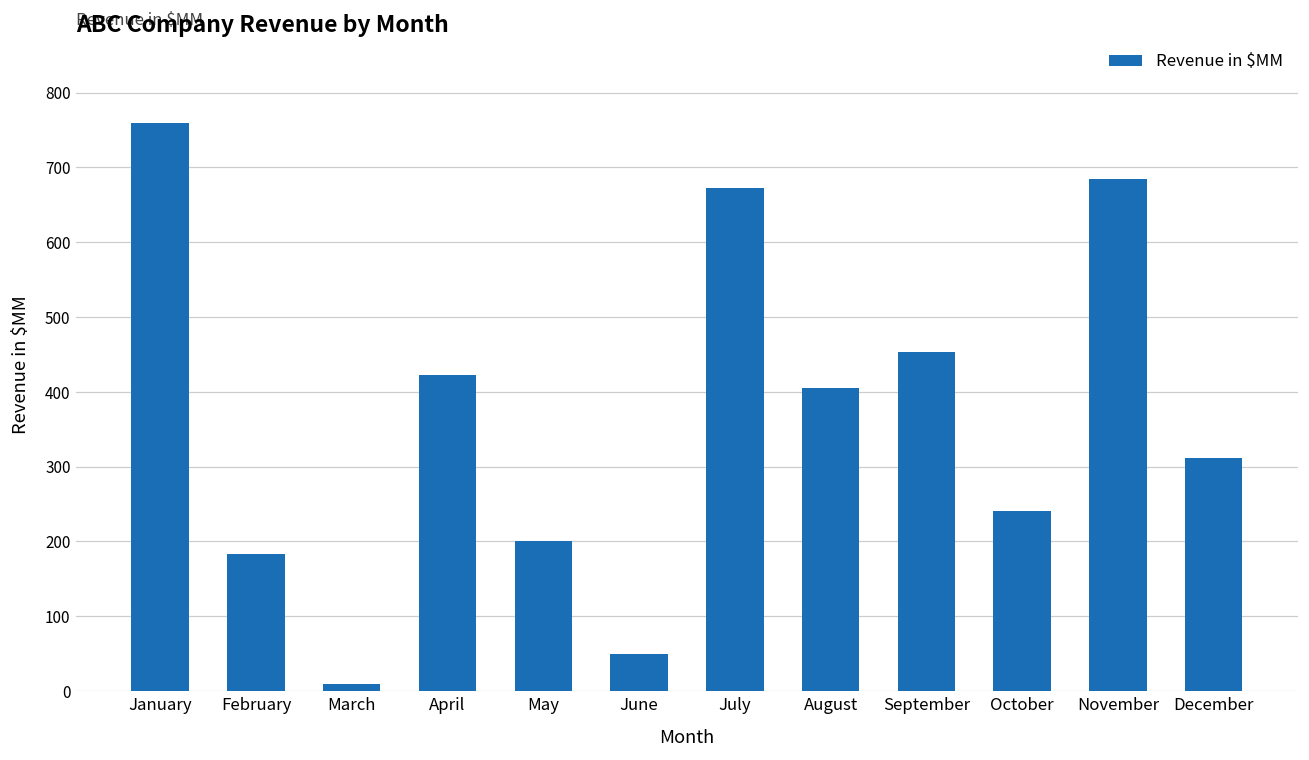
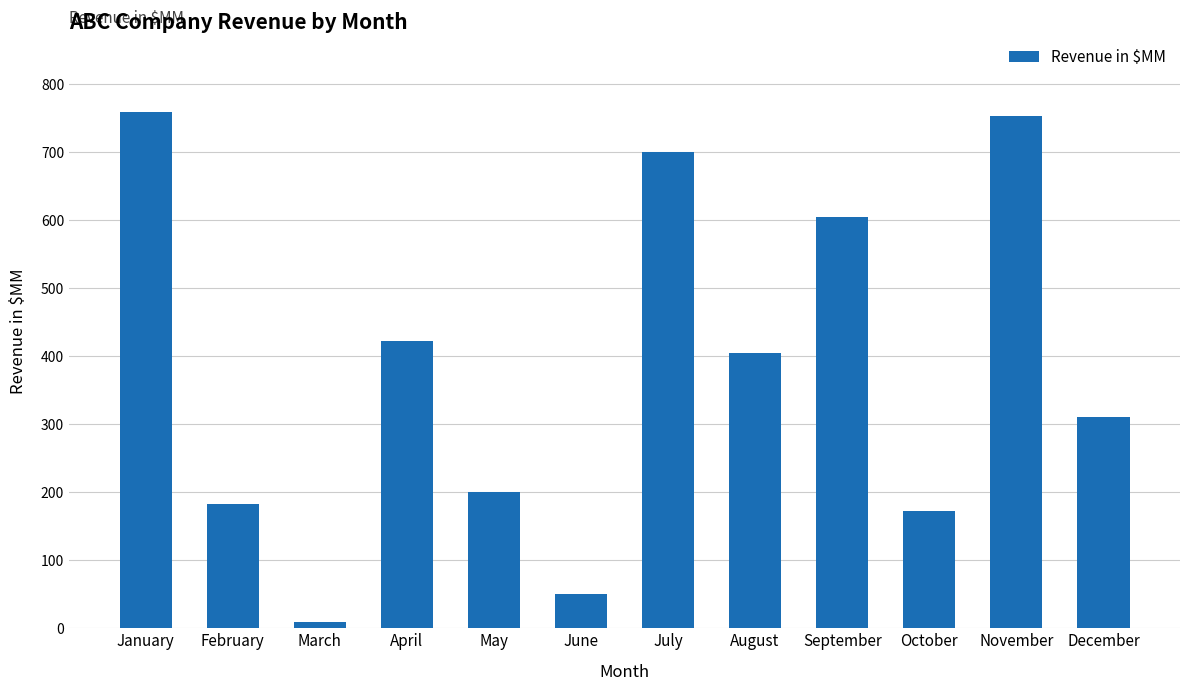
July: 670 -> 700
September: 450 -> 610
October: 240 -> 170
November: 690 -> 750
